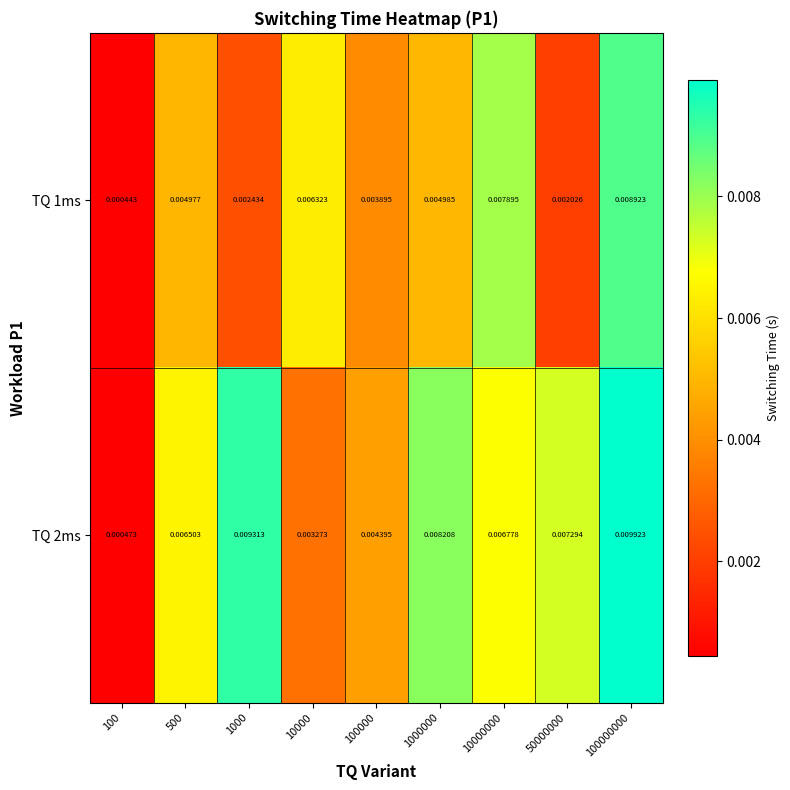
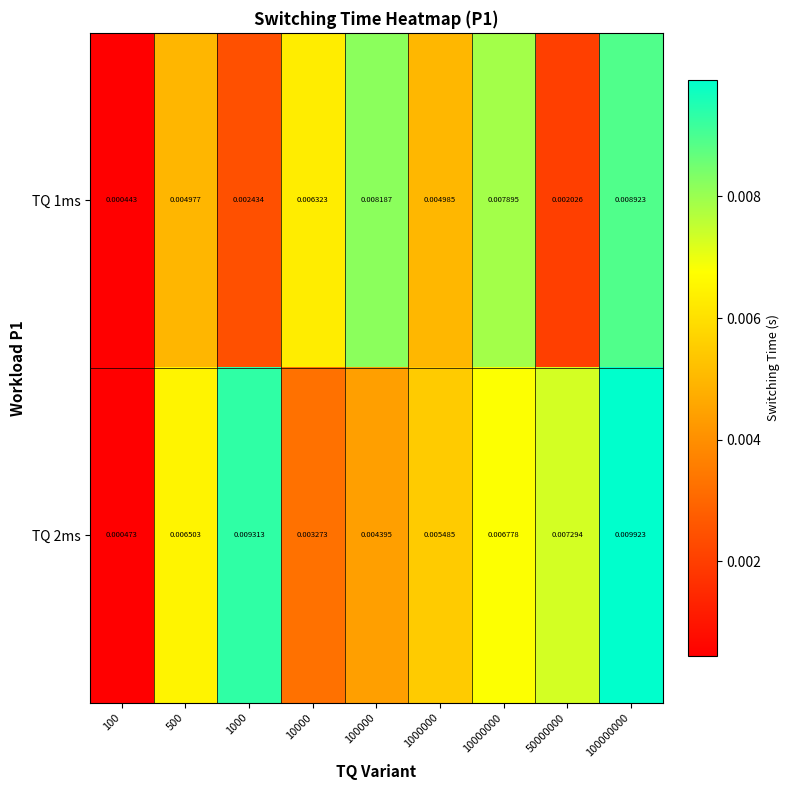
TQ 1ms, 100000: 0.003895 -> 0.008187
TQ 2ms, 1000000: 0.008208 -> 0.005485
